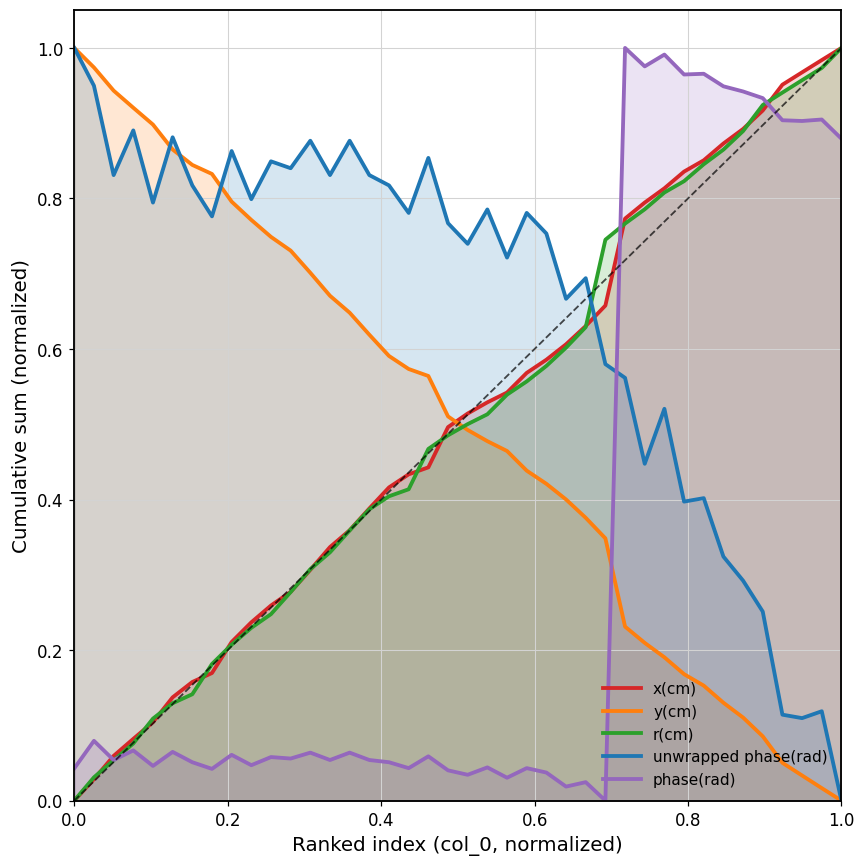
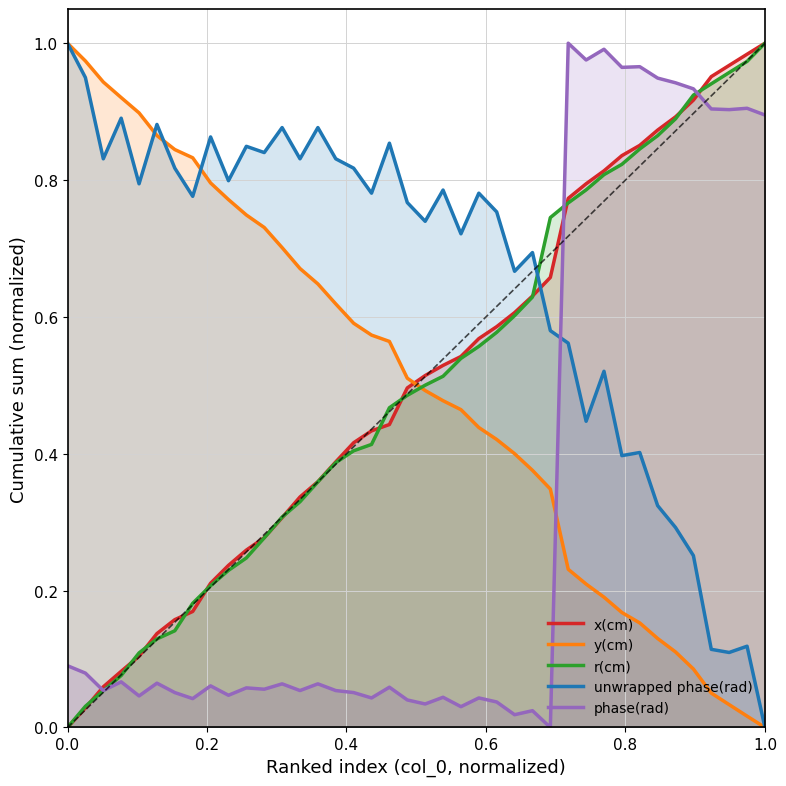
phase(rad), 0.0: 0.04 -> 0.09
phase(rad), 1.0: 0.88 -> 0.90
